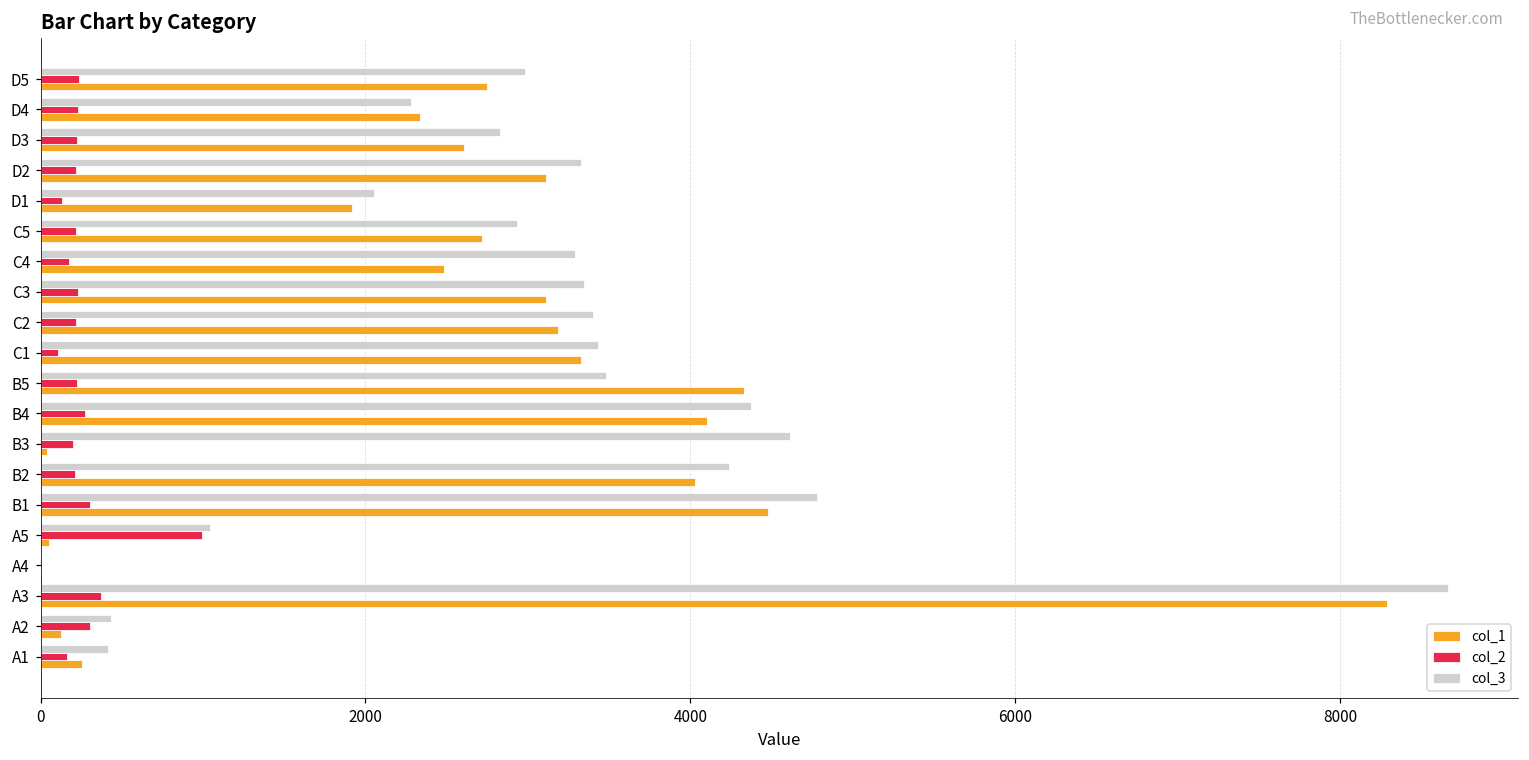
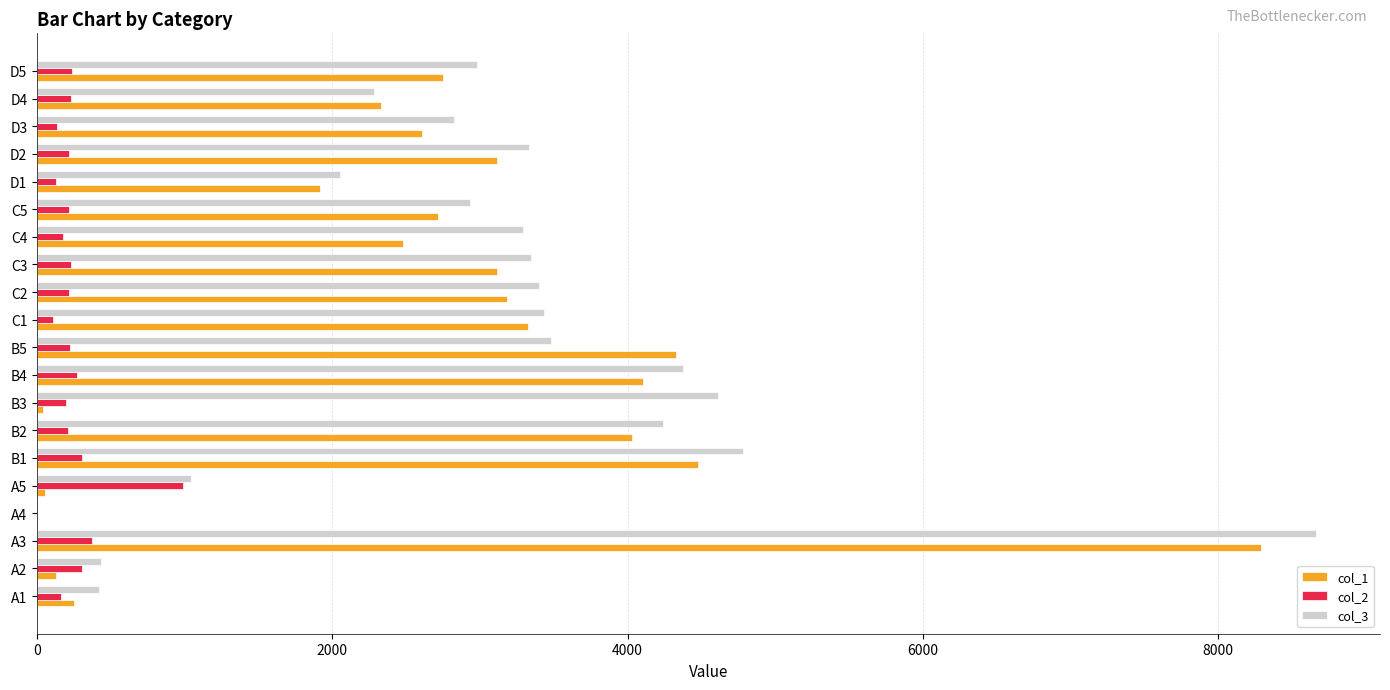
col_2, D3: 220 -> 140
